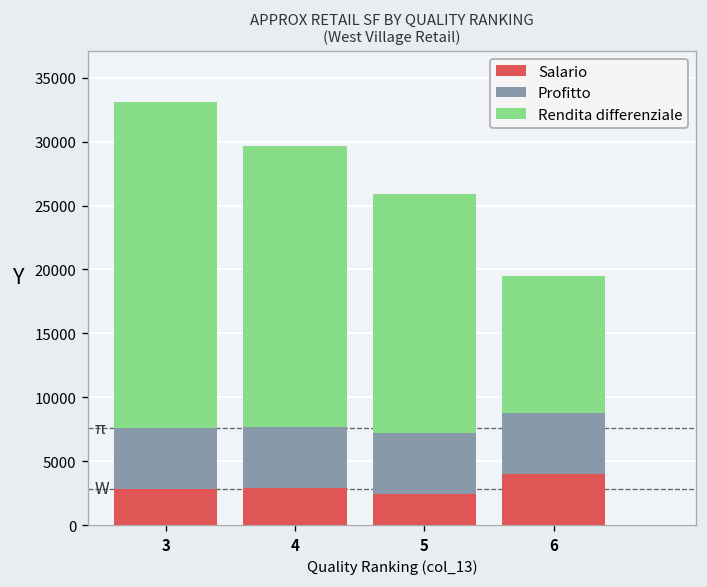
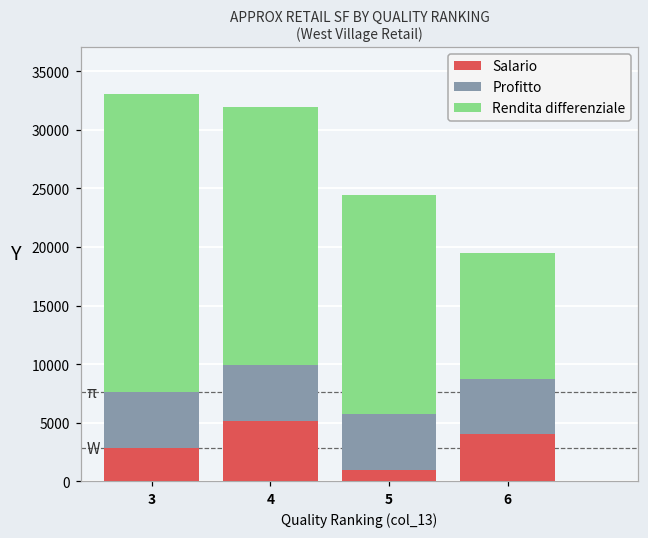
Salario, 4: 2900 -> 5200
Salario, 5: 2500 -> 1000
